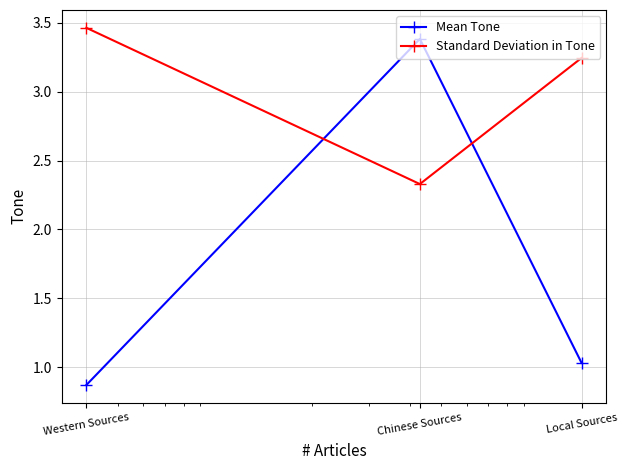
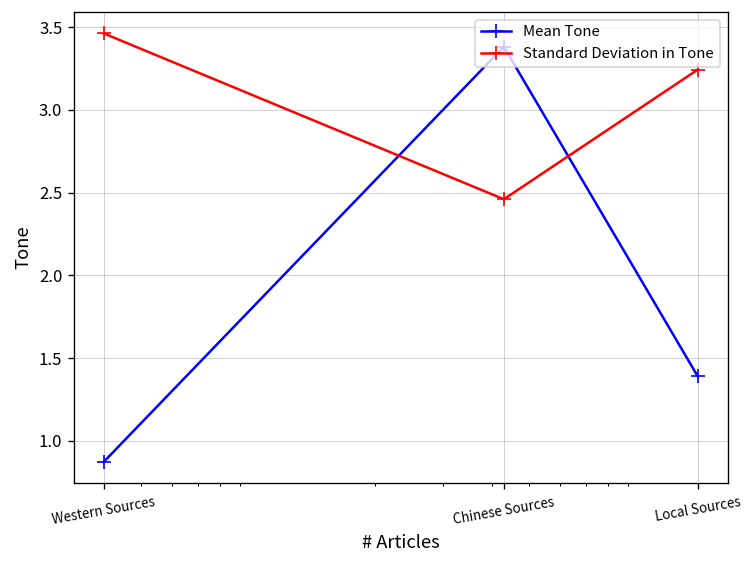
Standard Deviation in Tone, Chinese Sources: 2.33 -> 2.46
Mean Tone, Local Sources: 1.03 -> 1.39
